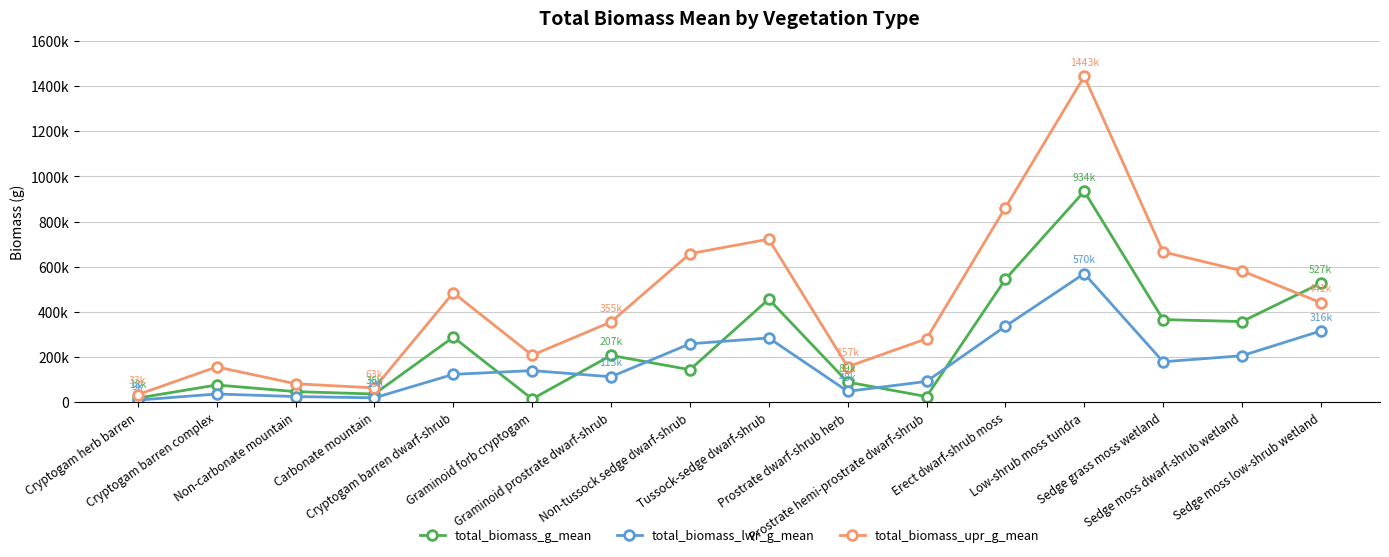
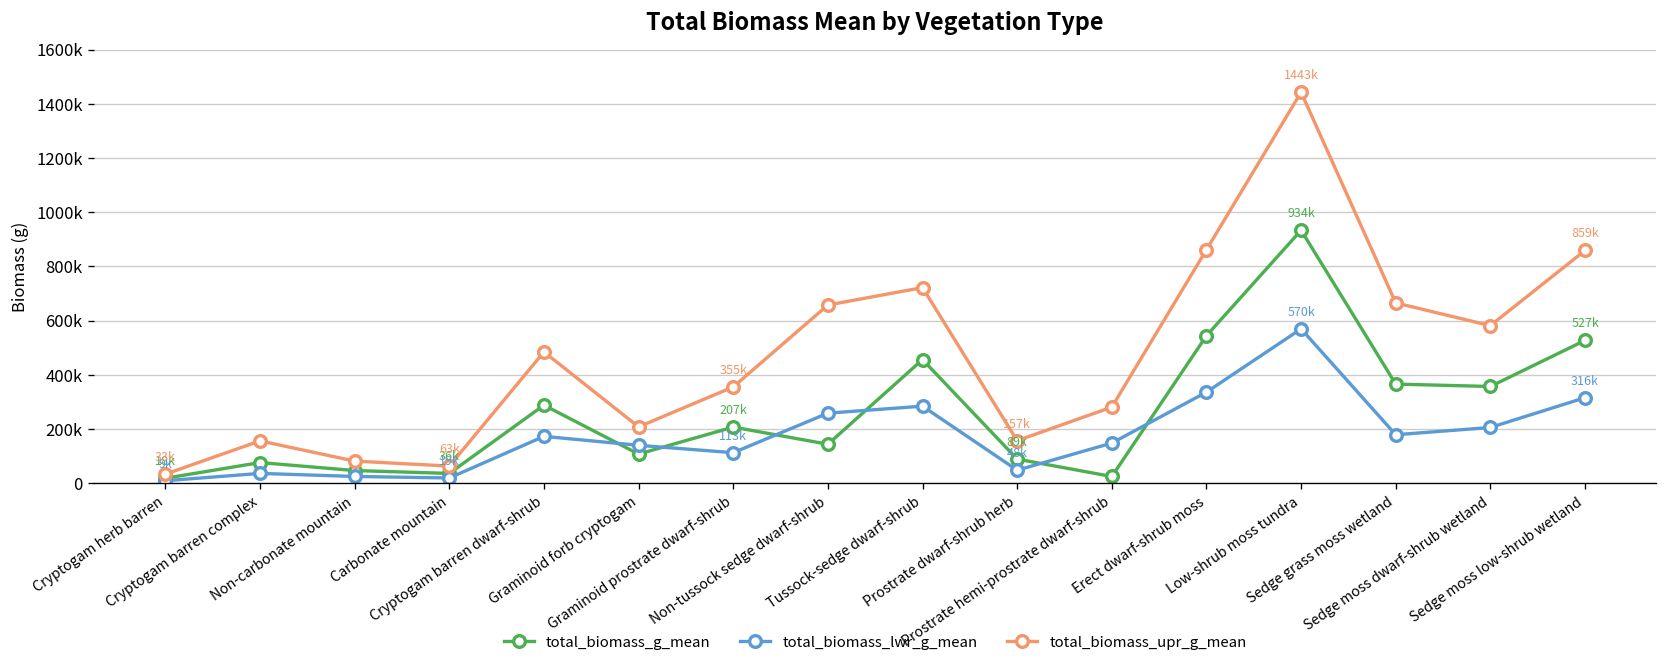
total_biomass_lwr_g_mean, Cryptogam barren dwarf-shrub: 120000 -> 170000
total_biomass_g_mean, Graminoid forb cryptogam: 10000 -> 110000
total_biomass_lwr_g_mean, Prostrate hemi-prostrate dwarf-shrub: 90000 -> 150000
total_biomass_upr_g_mean, Sedge moss low-shrub wetland: 441k -> 859k
